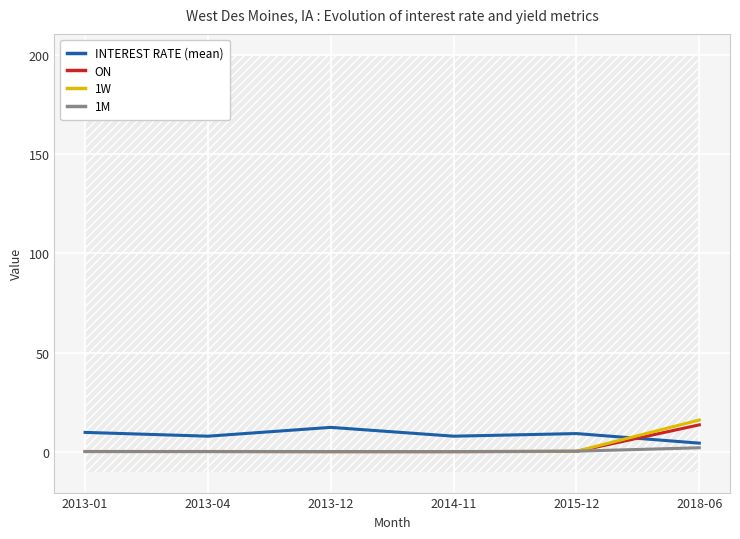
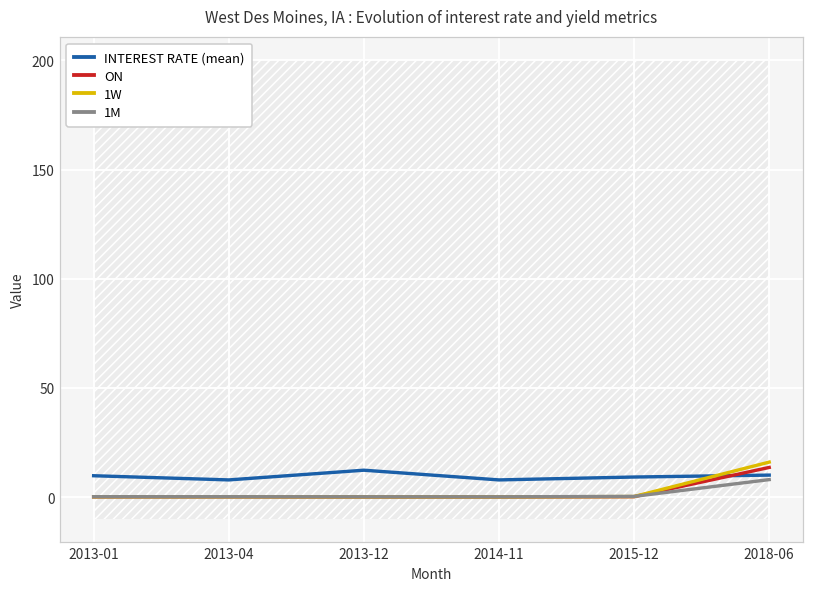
INTEREST RATE (mean), 2018-06: 4 -> 10
1M, 2018-06: 2 -> 8
